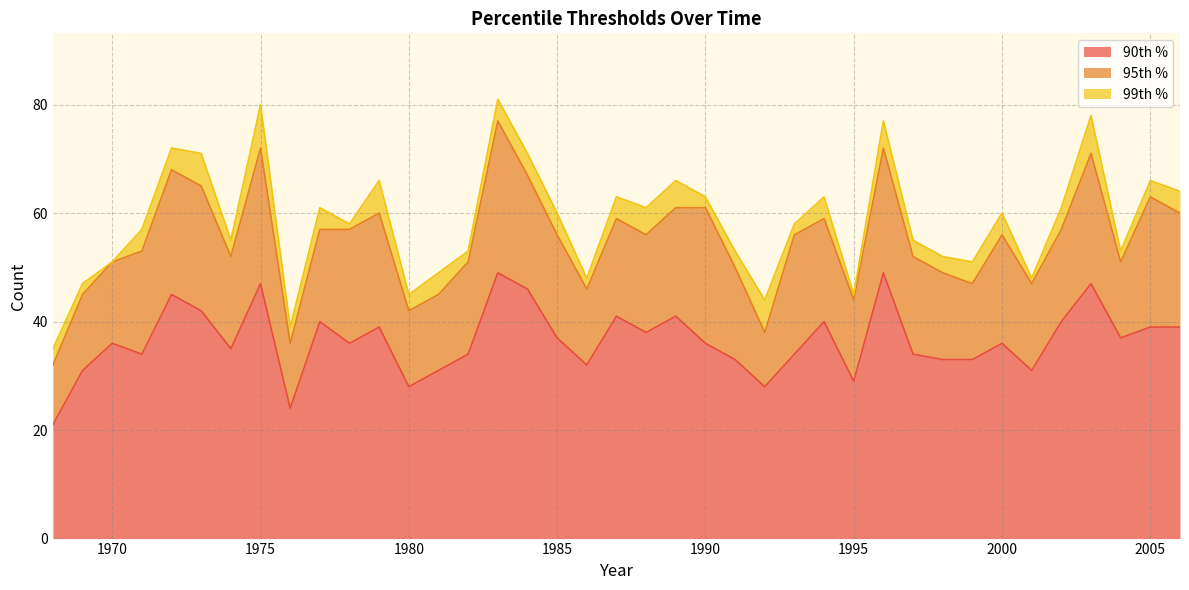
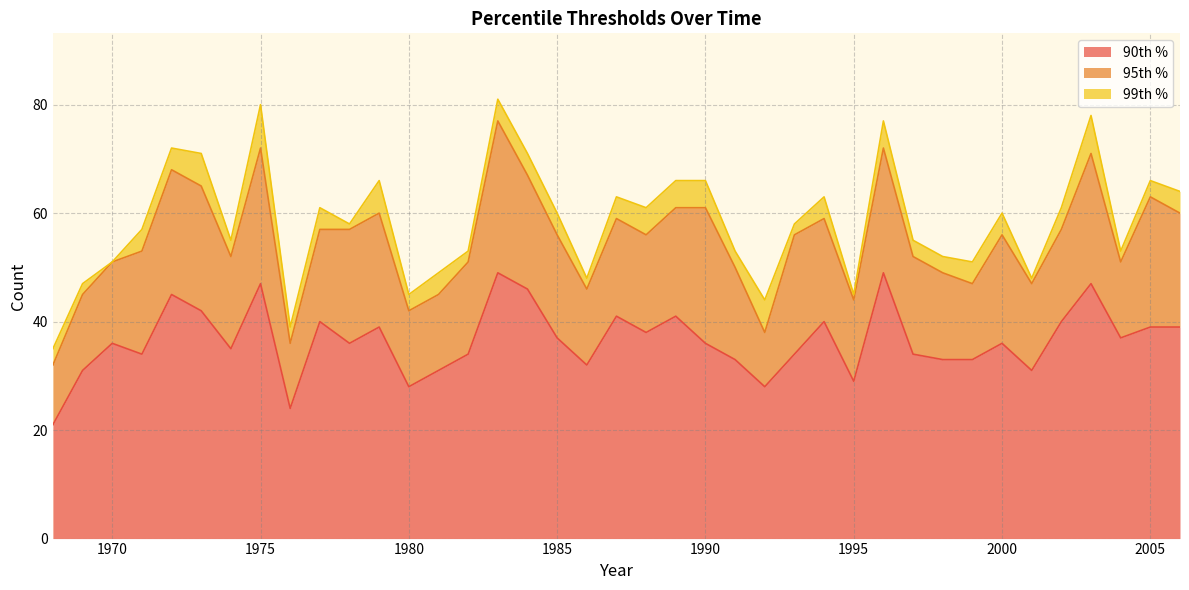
99th %, 1990: 2 -> 5
